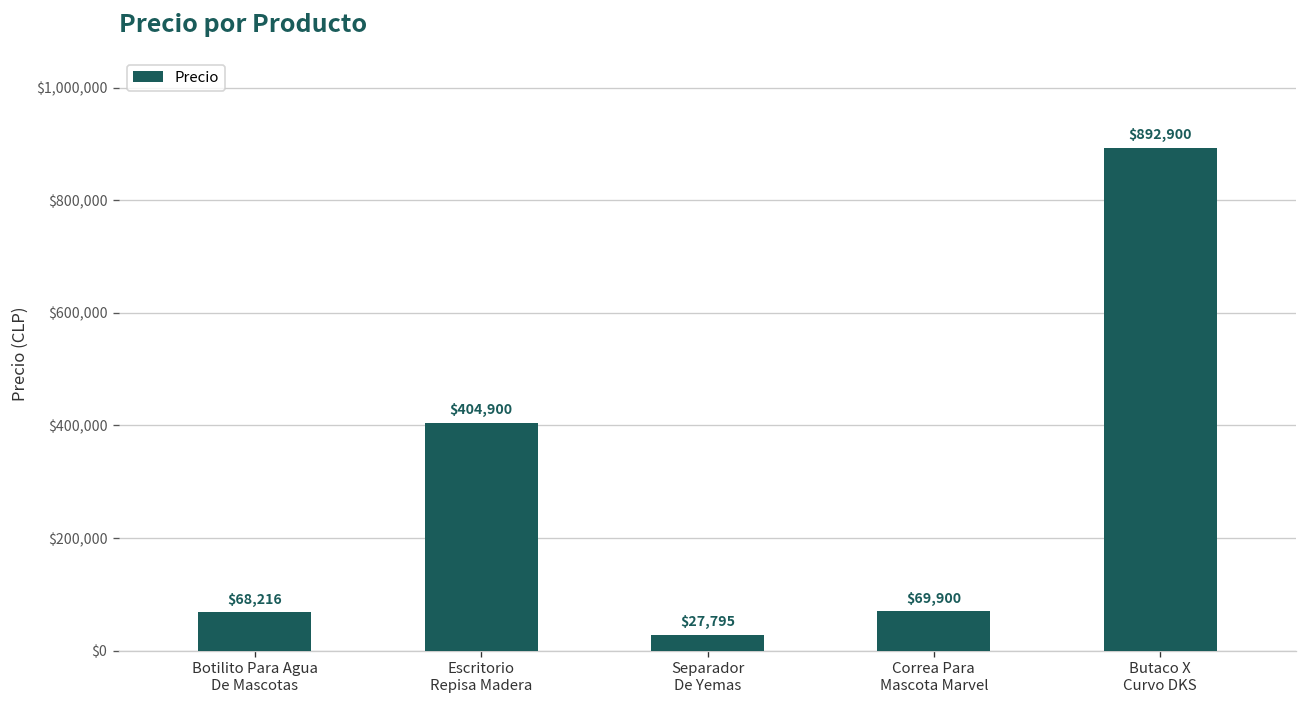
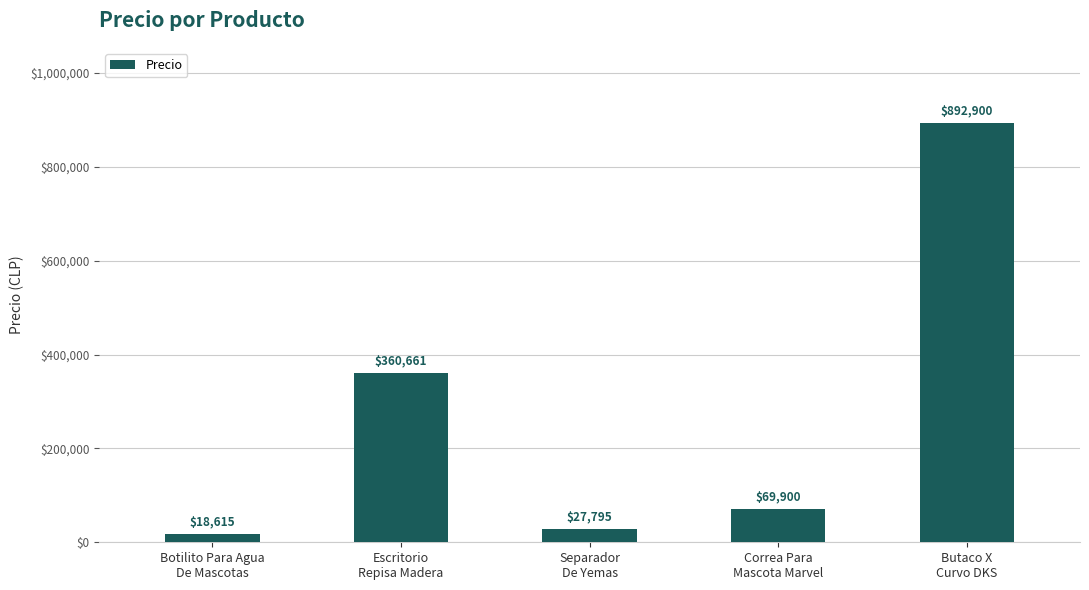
Botilito Para Agua De Mascotas: $68,216 -> $18,615
Escritorio Repisa Madera: $404,900 -> $360,661
